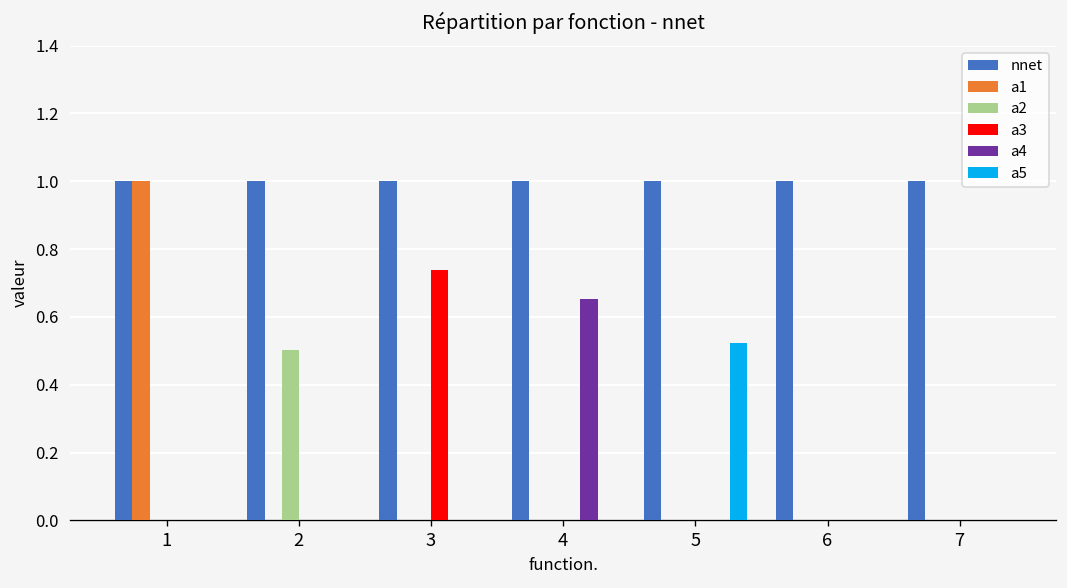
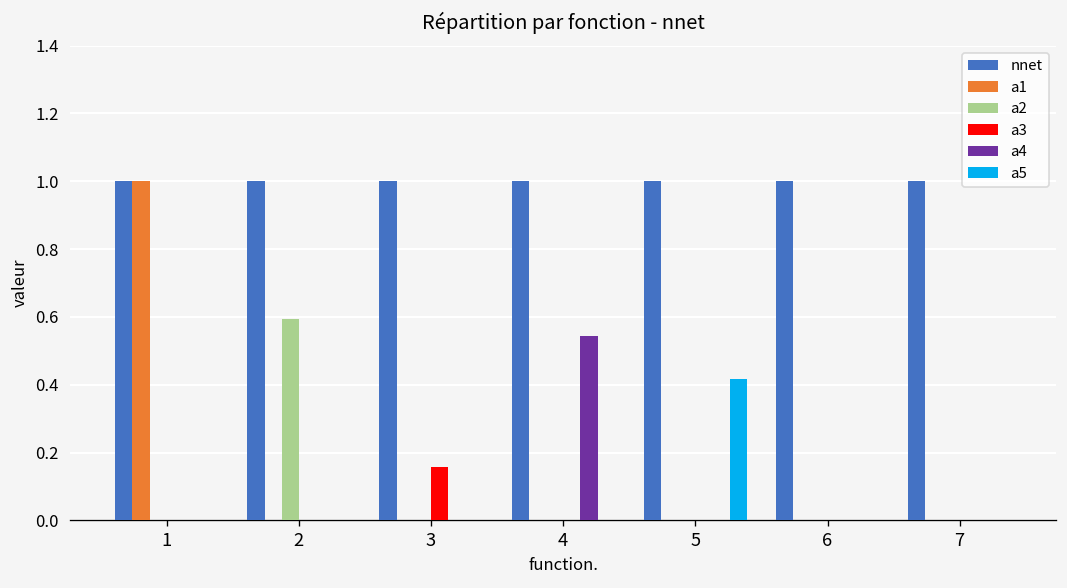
a2, 2: 0.50 -> 0.59
a3, 3: 0.74 -> 0.16
a4, 4: 0.65 -> 0.54
a5, 5: 0.52 -> 0.42
